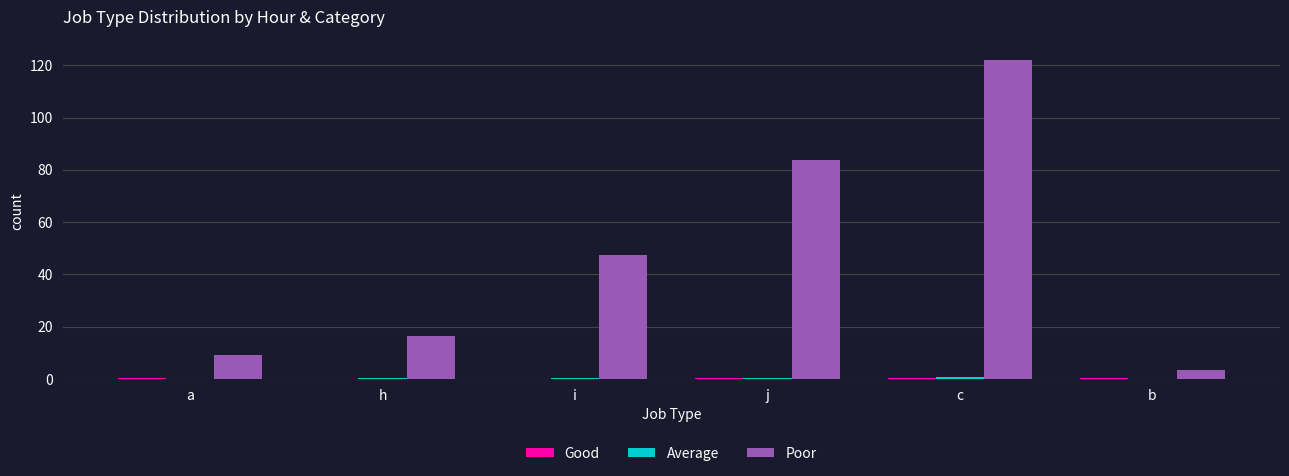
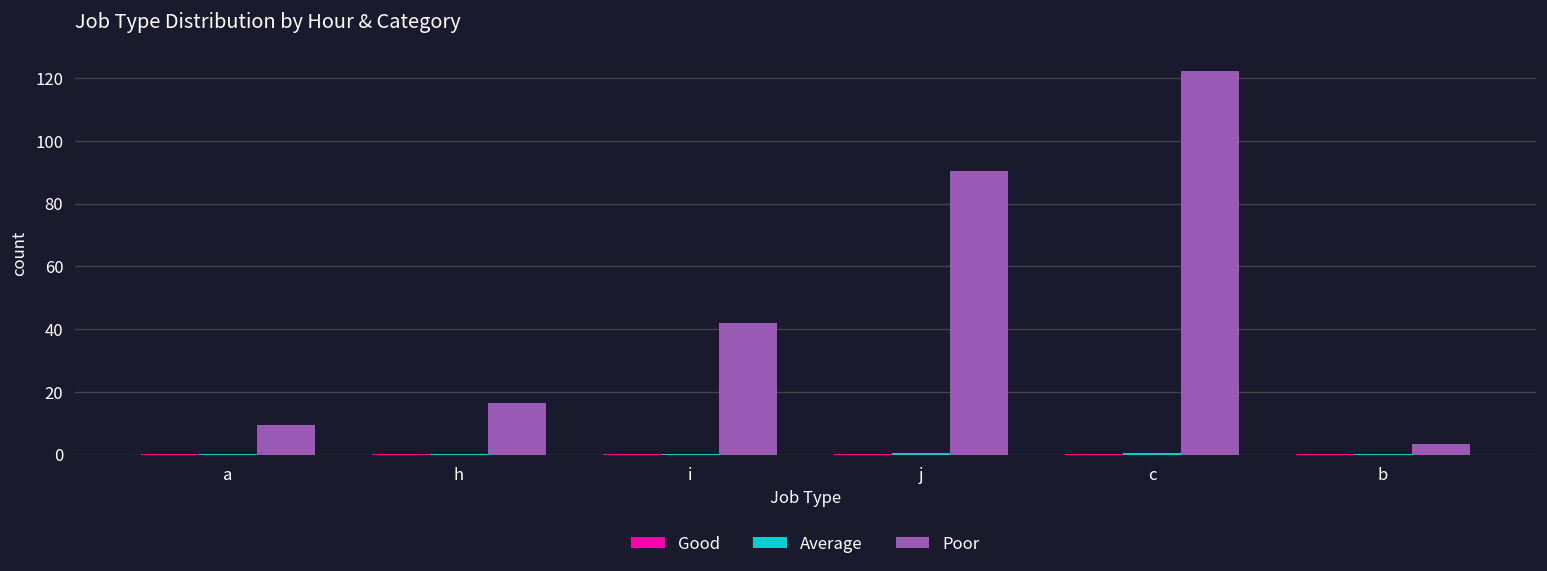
Poor, i: 47 -> 42
Poor, j: 84 -> 90
